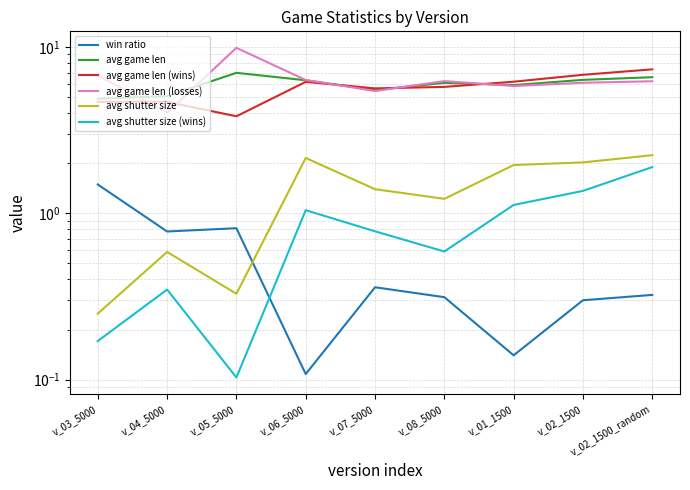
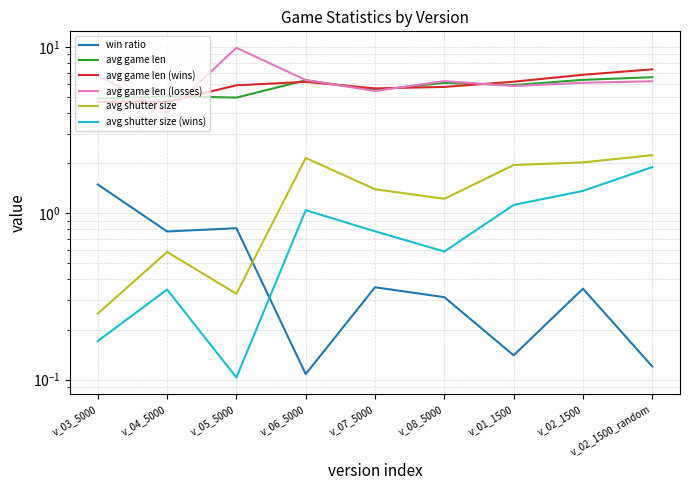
avg game len, v_05_5000: 7.0 -> 5.0
avg game len (wins), v_05_5000: 3.8 -> 5.9
win ratio, v_02_1500: 0.30 -> 0.35
win ratio, v_02_1500_random: 0.32 -> 0.12
